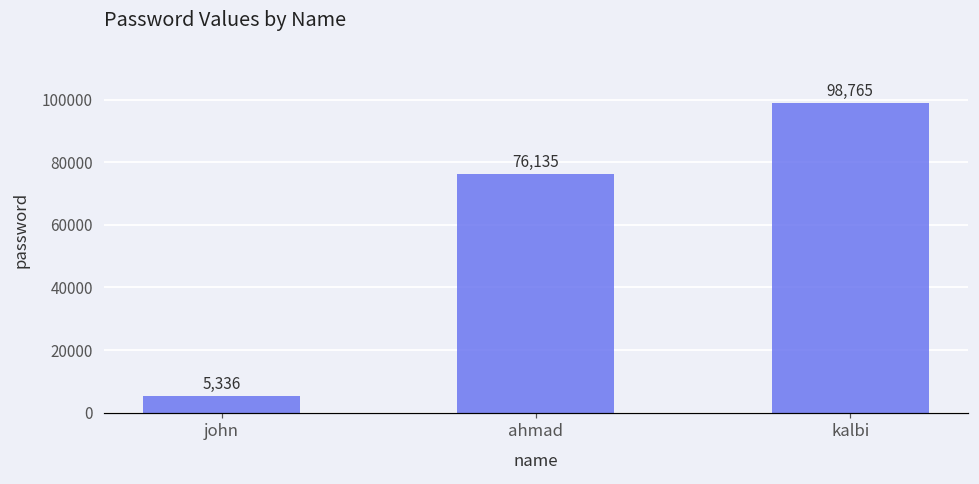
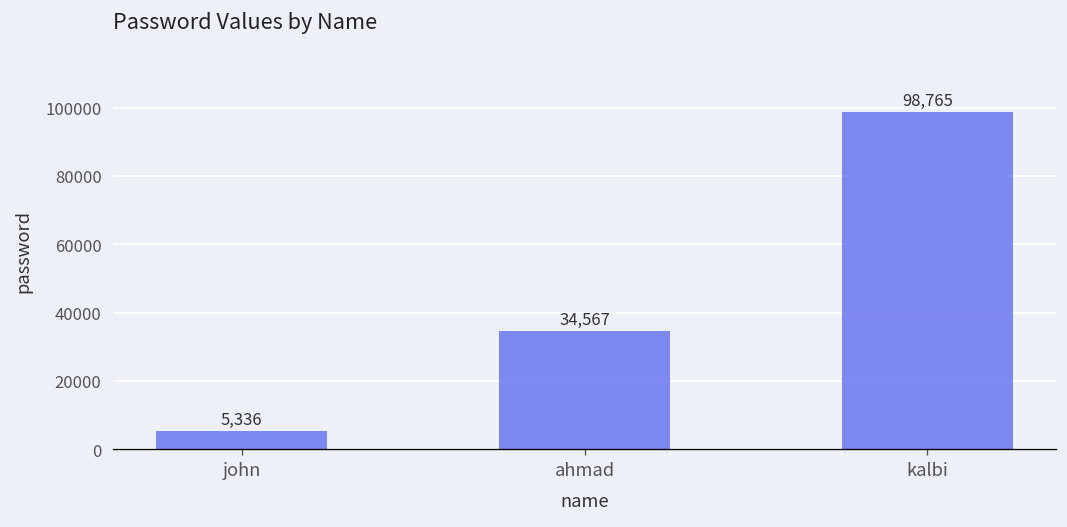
ahmad: 76,135 -> 34,567
